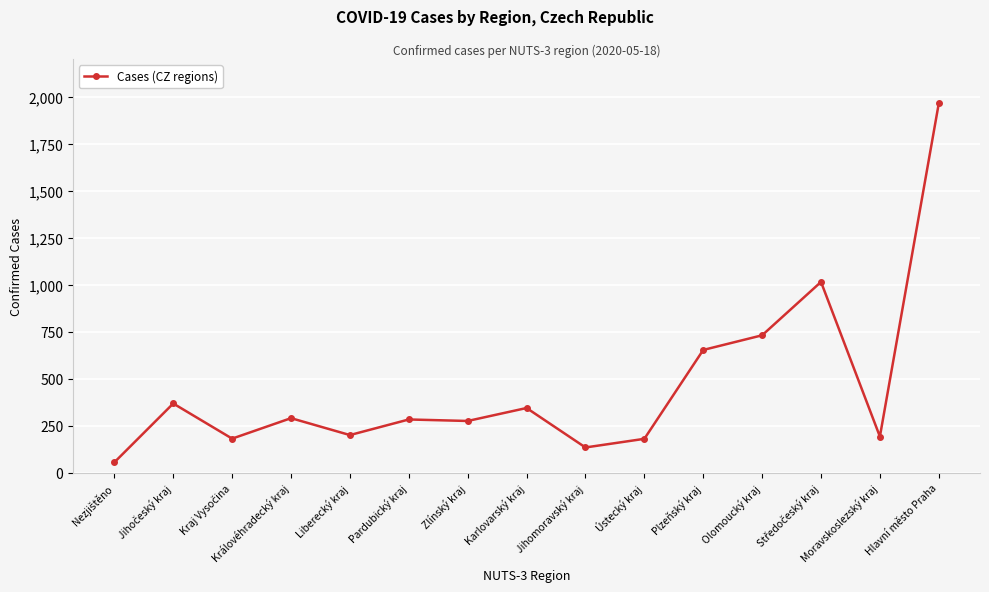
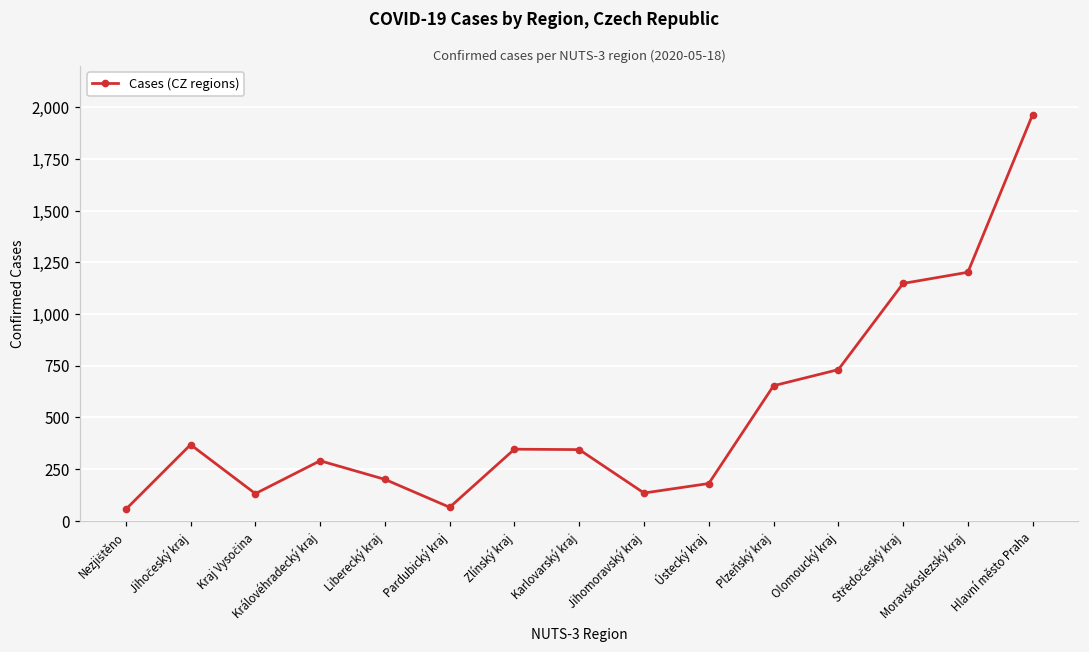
Kraj Vysočina: 180 -> 130
Pardubický kraj: 280 -> 70
Zlínský kraj: 280 -> 350
Středočeský kraj: 1,020 -> 1,150
Moravskoslezský kraj: 190 -> 1,200
